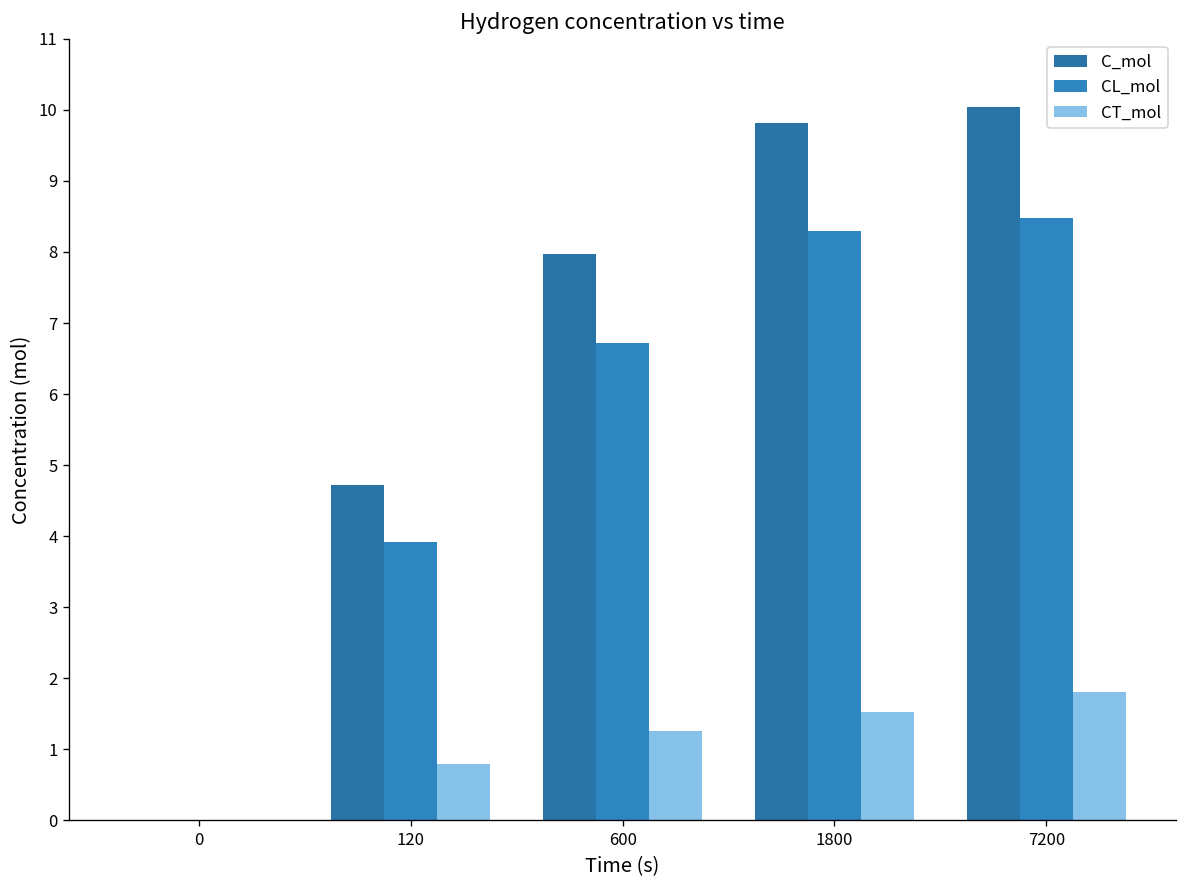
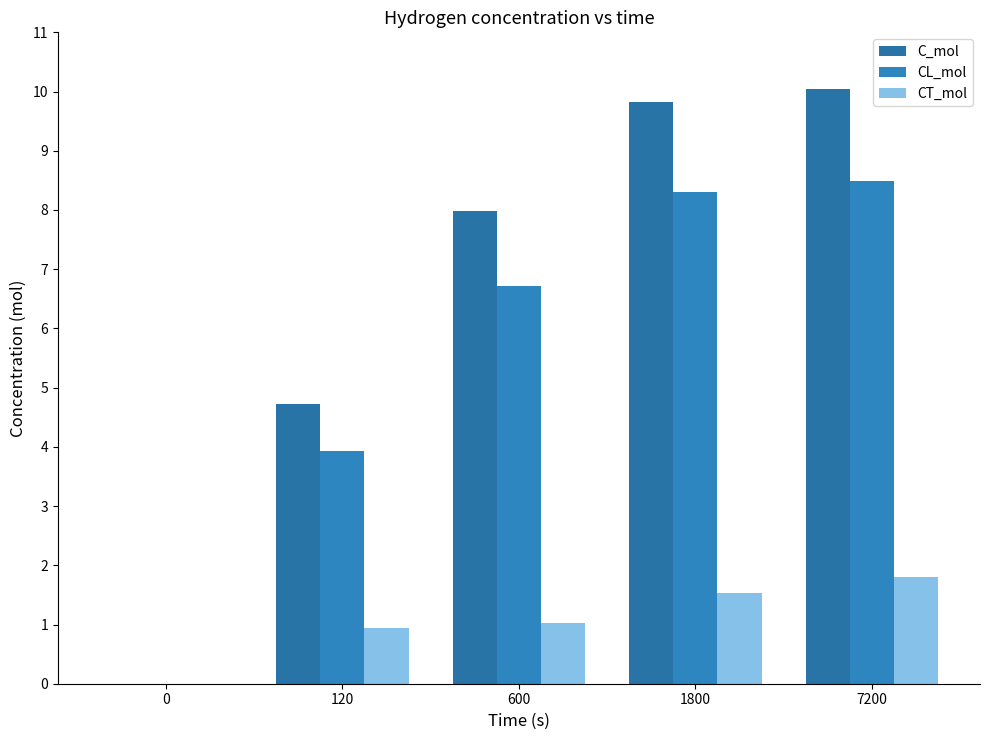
CT_mol, 120: 0.8 -> 0.9
CT_mol, 600: 1.3 -> 1.0
